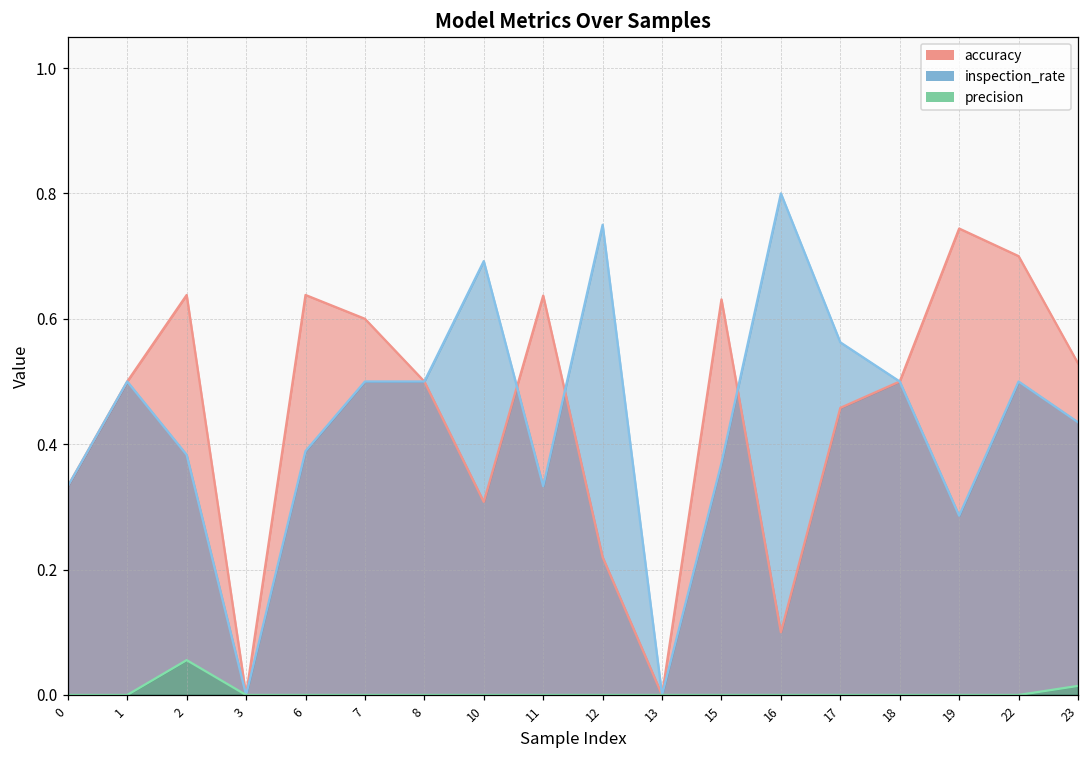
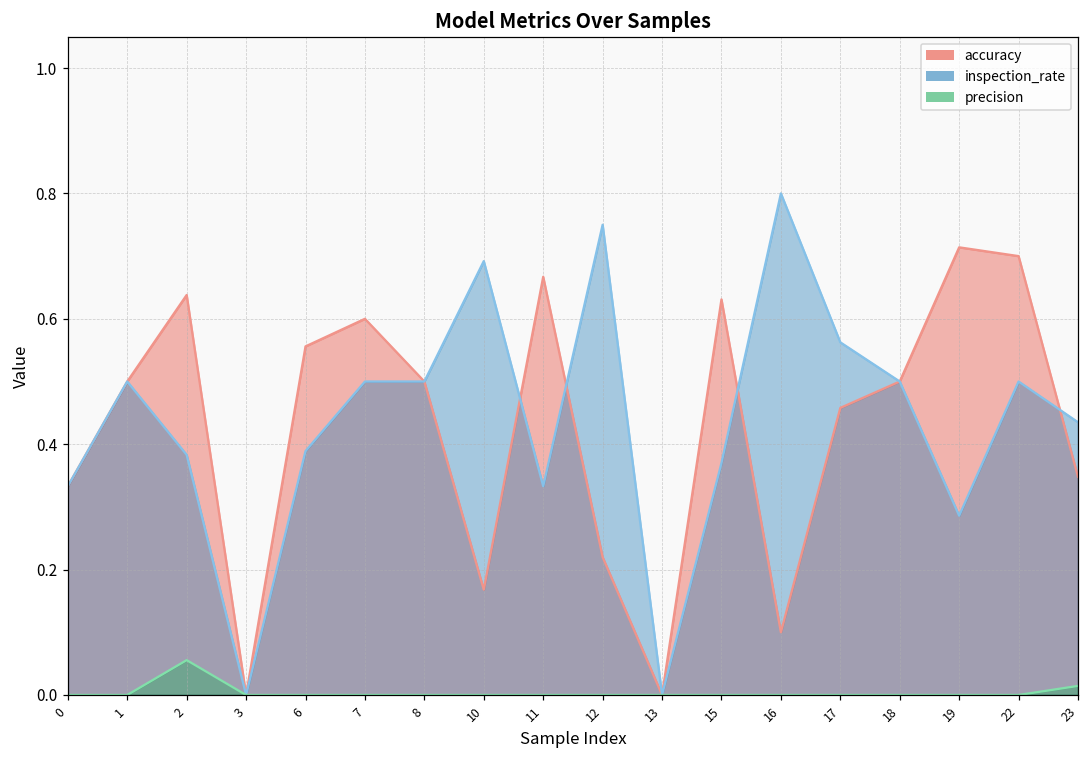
accuracy, 6: 0.64 -> 0.56
accuracy, 10: 0.31 -> 0.17
accuracy, 11: 0.64 -> 0.67
accuracy, 19: 0.74 -> 0.71
accuracy, 23: 0.53 -> 0.35
